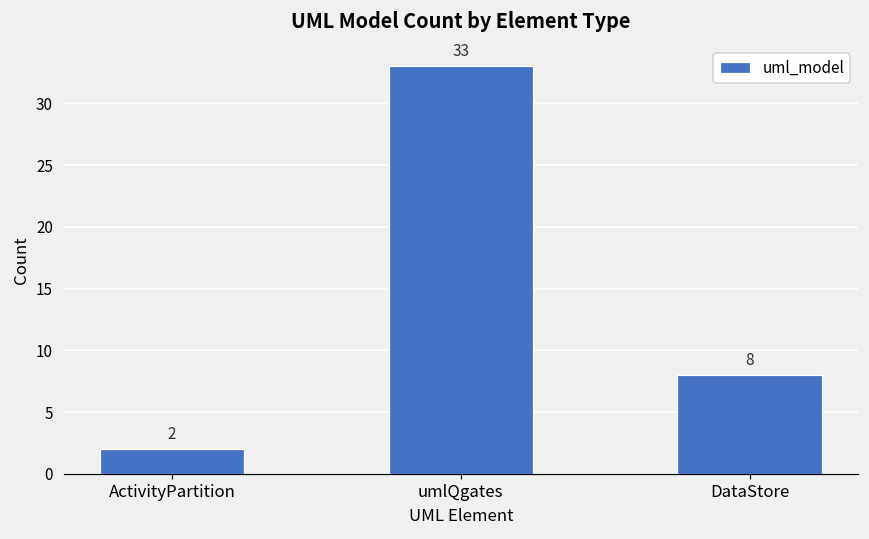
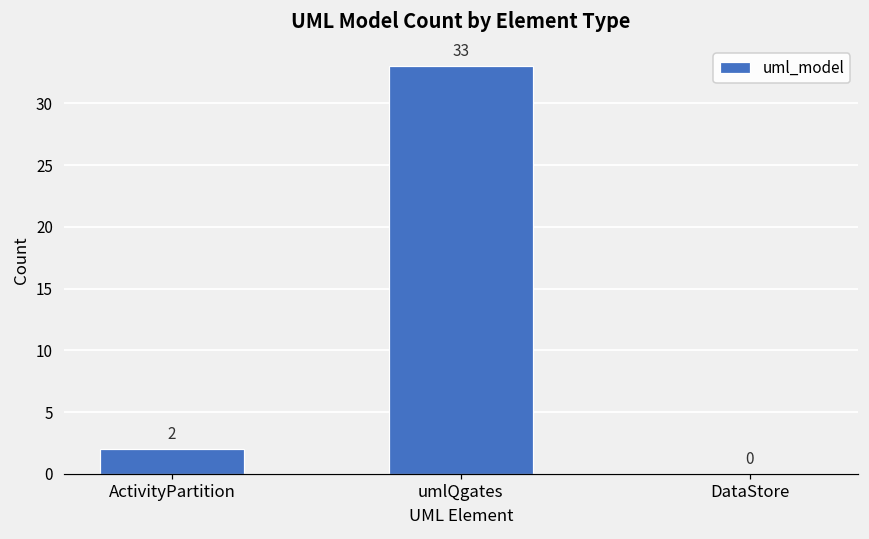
DataStore: 8 -> 0
